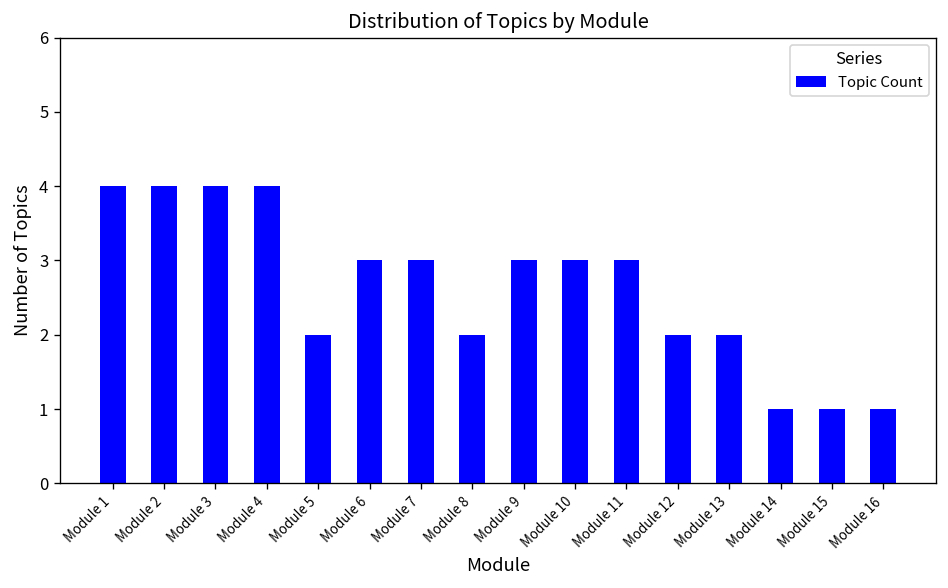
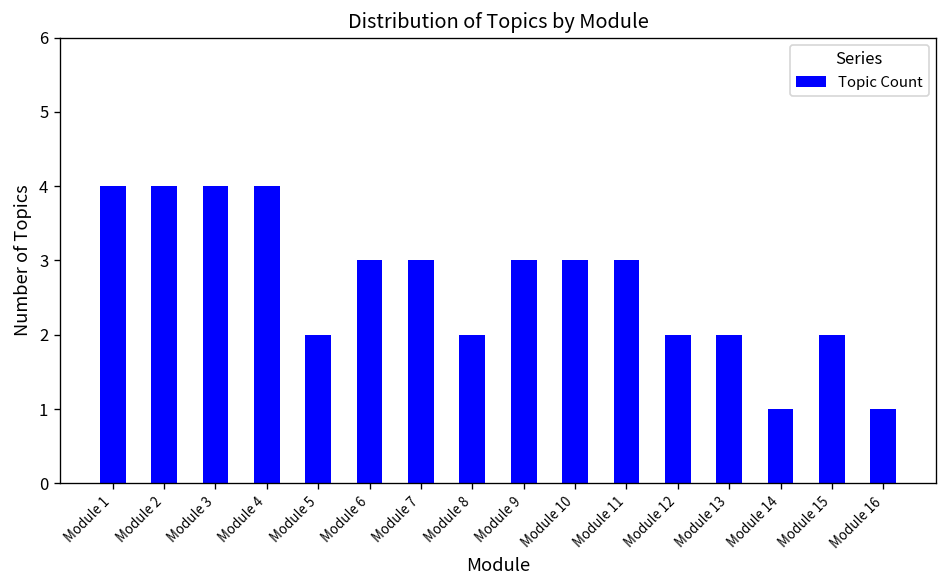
Module 15: 1 -> 2
